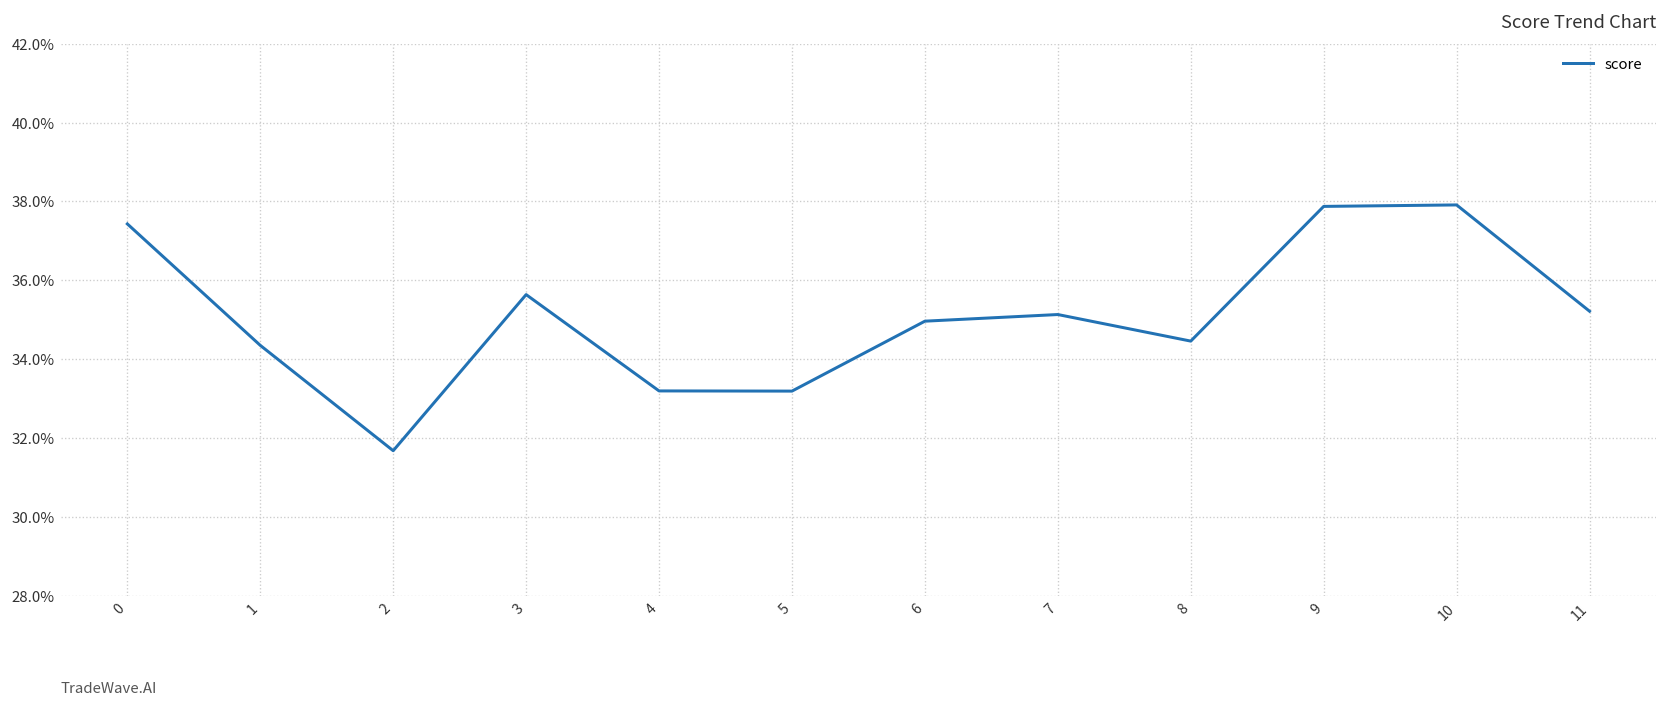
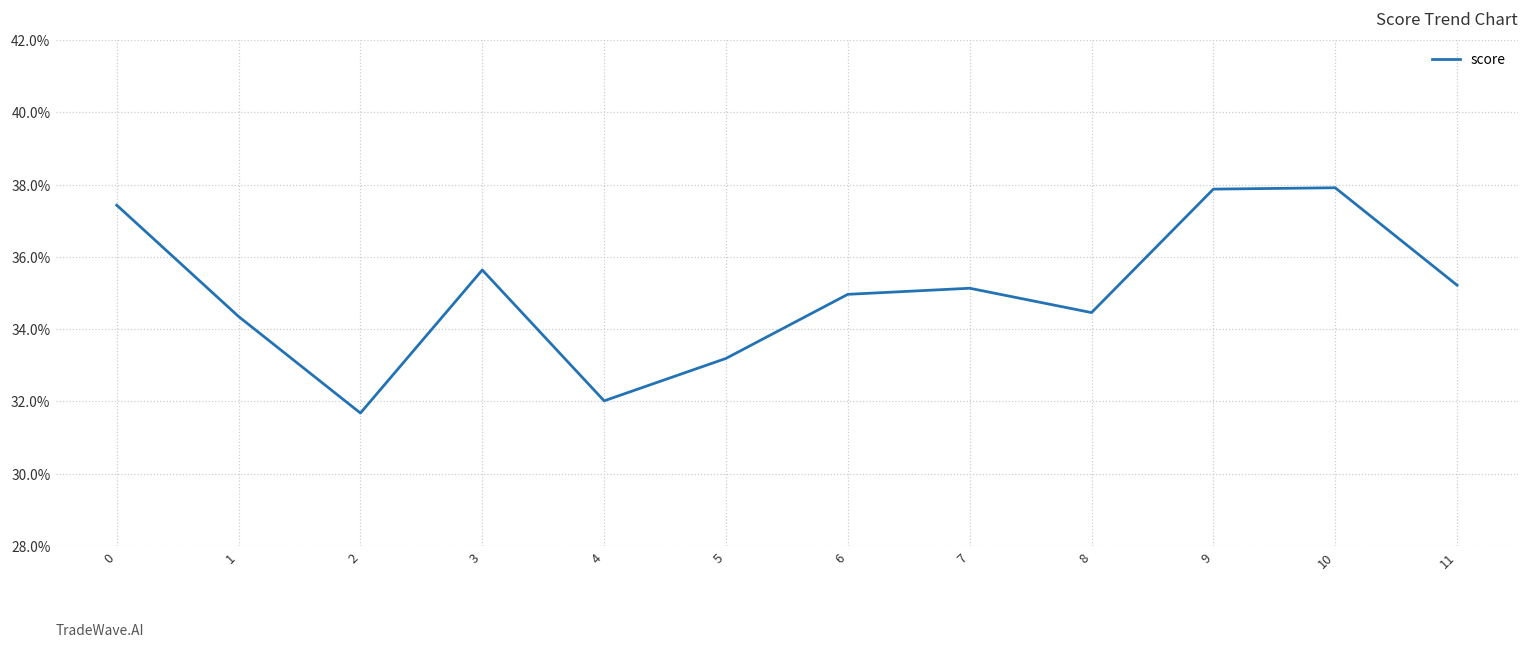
4: 33.2% -> 32.0%
